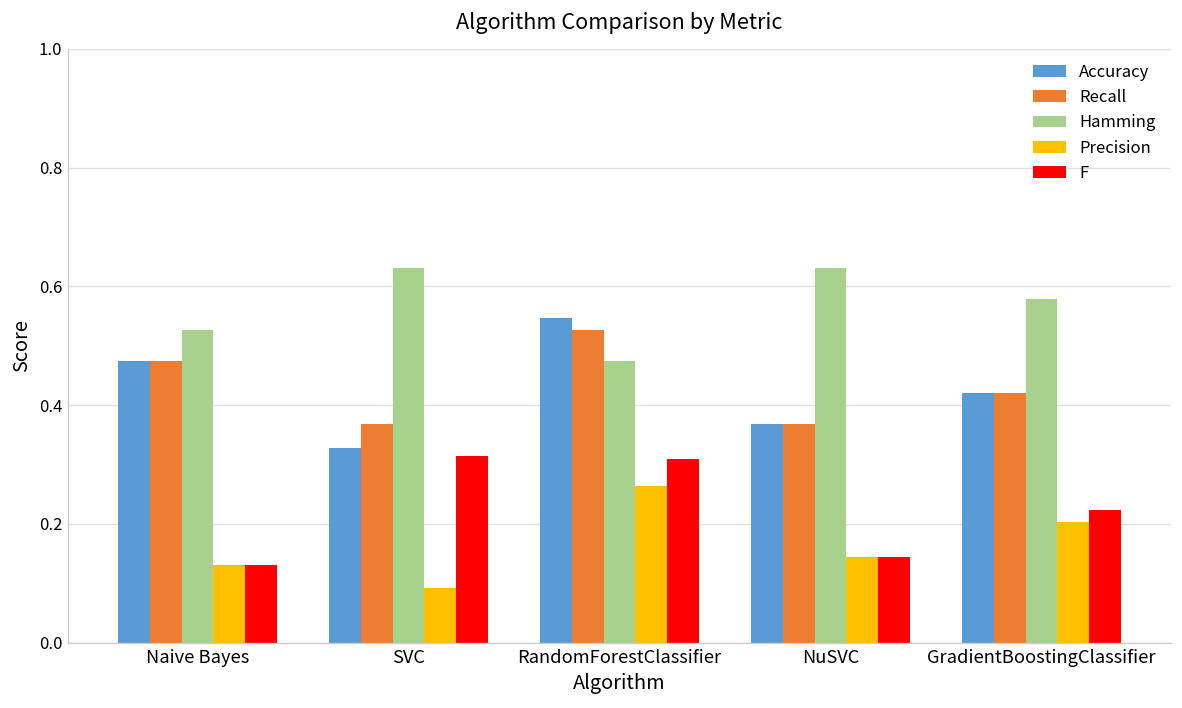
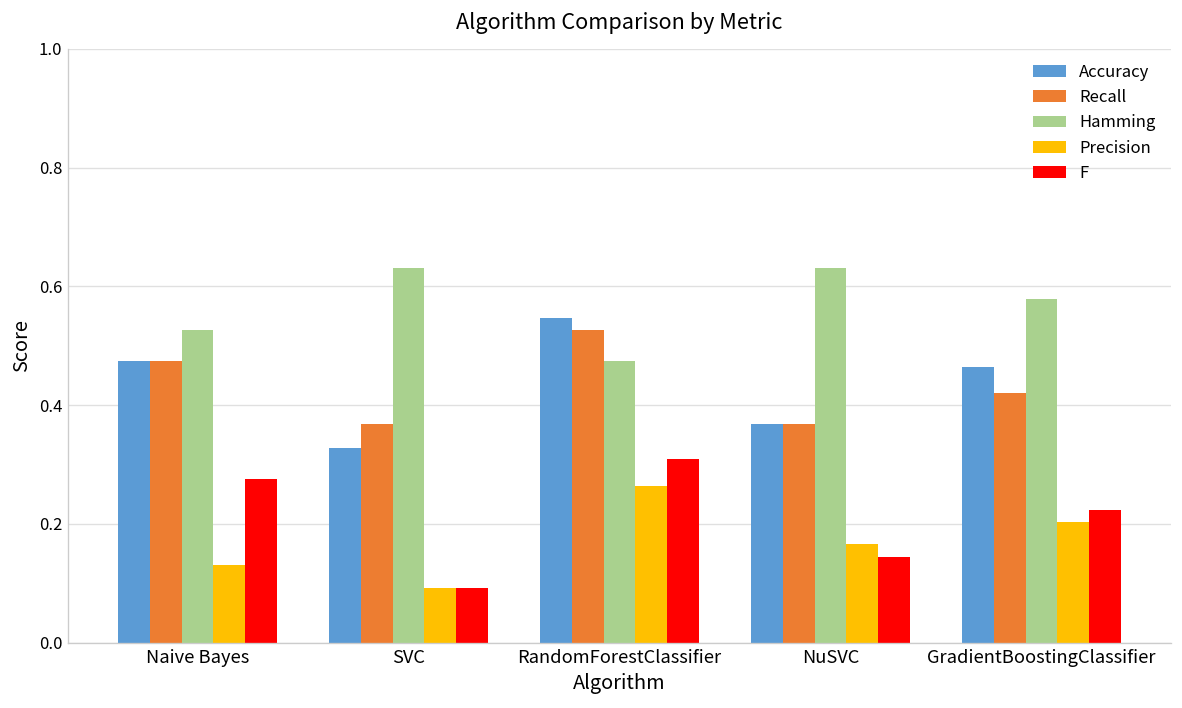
F, Naive Bayes: 0.13 -> 0.28
F, SVC: 0.31 -> 0.09
Precision, NuSVC: 0.14 -> 0.17
Accuracy, GradientBoostingClassifier: 0.42 -> 0.46
